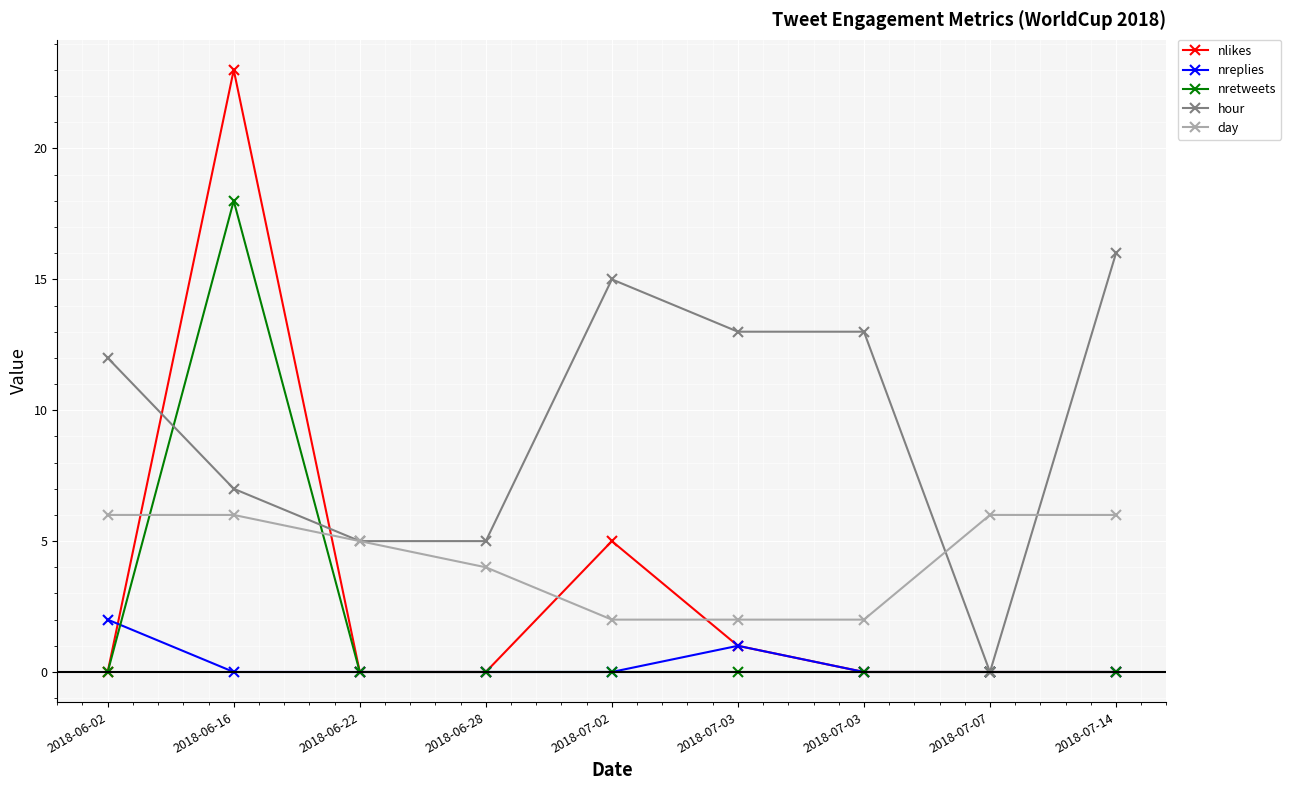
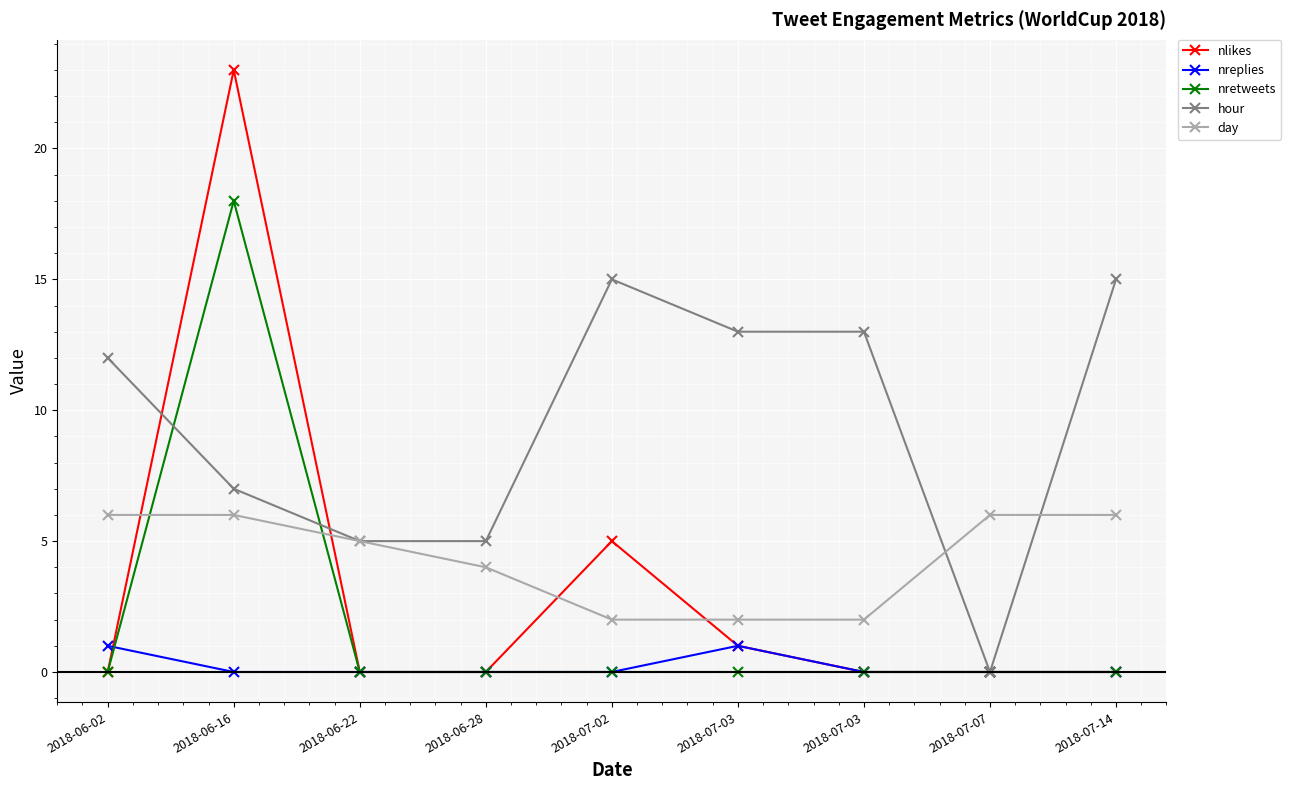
nreplies, 2018-06-02: 2 -> 1
hour, 2018-07-14: 16 -> 15
